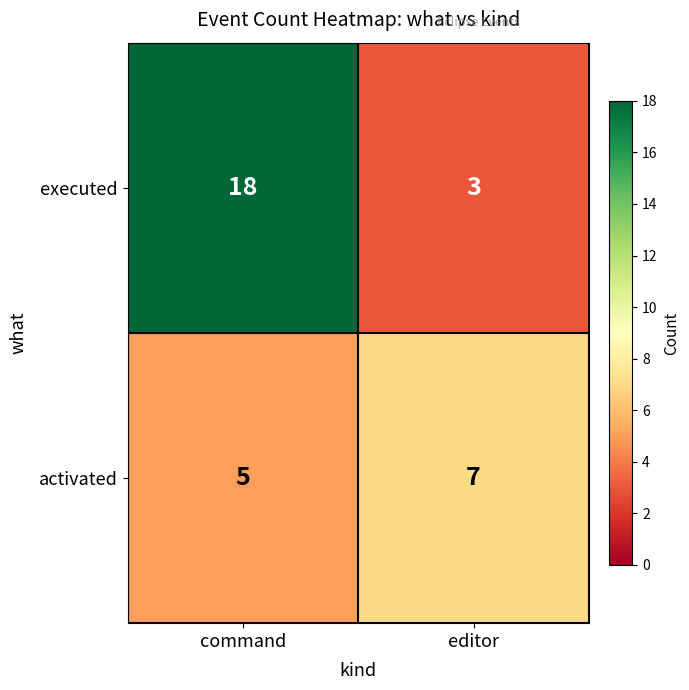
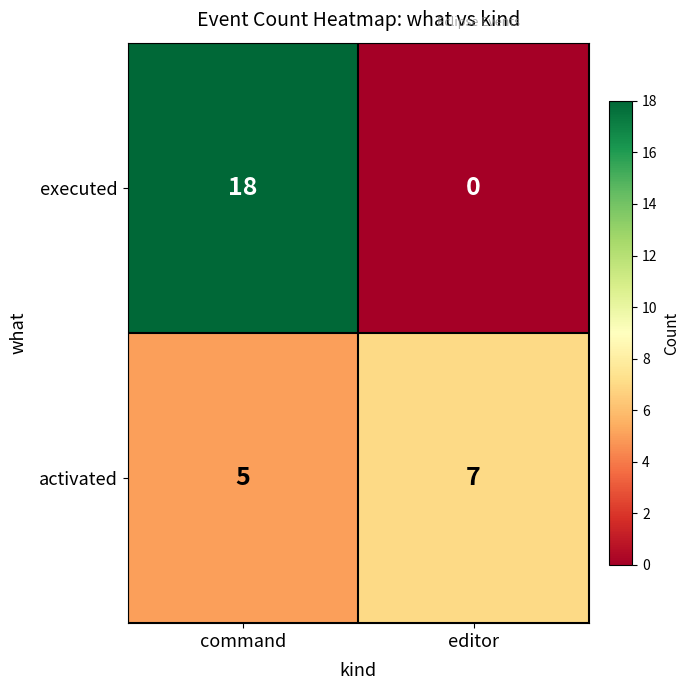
executed, editor: 3 -> 0
